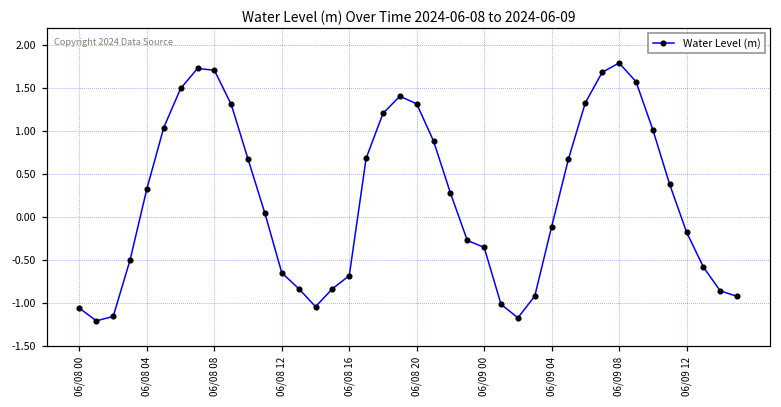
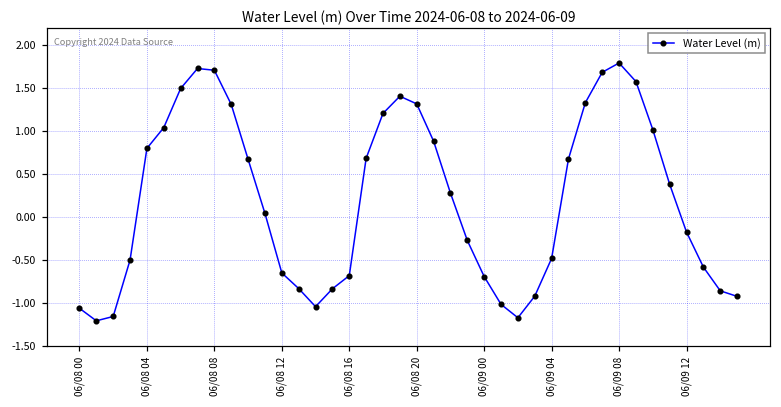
06/08 04: 0.3 -> 0.8
06/09 00: -0.4 -> -0.7
06/09 04: -0.1 -> -0.5
